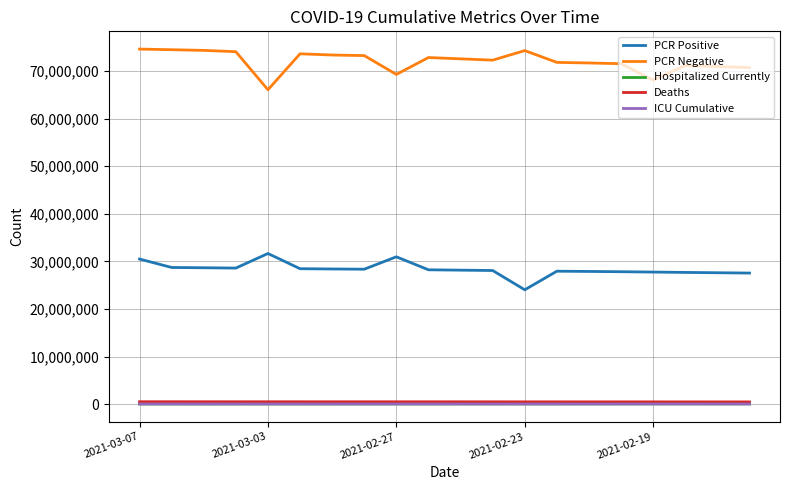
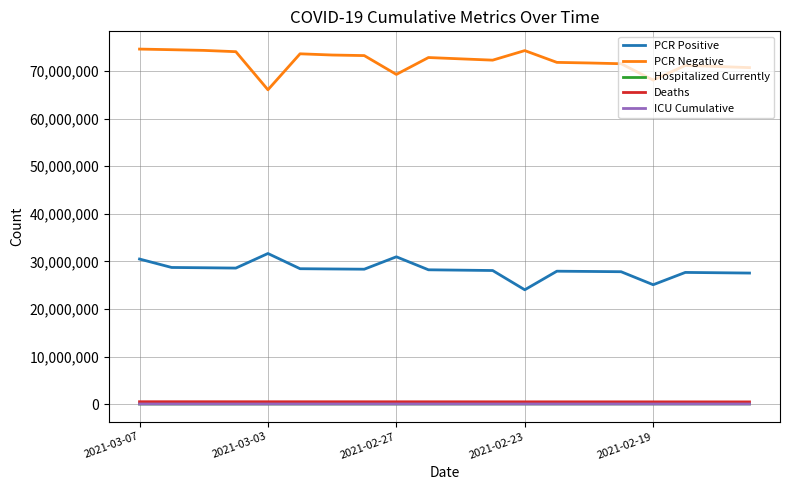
PCR Positive, 2021-02-19: 28,000,000 -> 25,000,000
